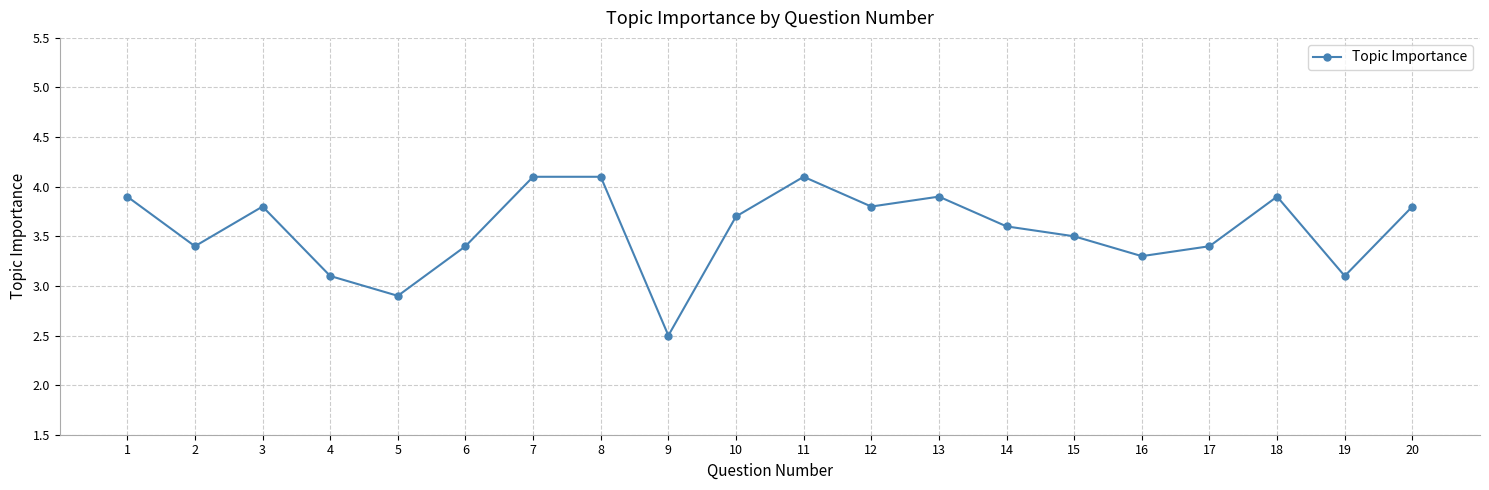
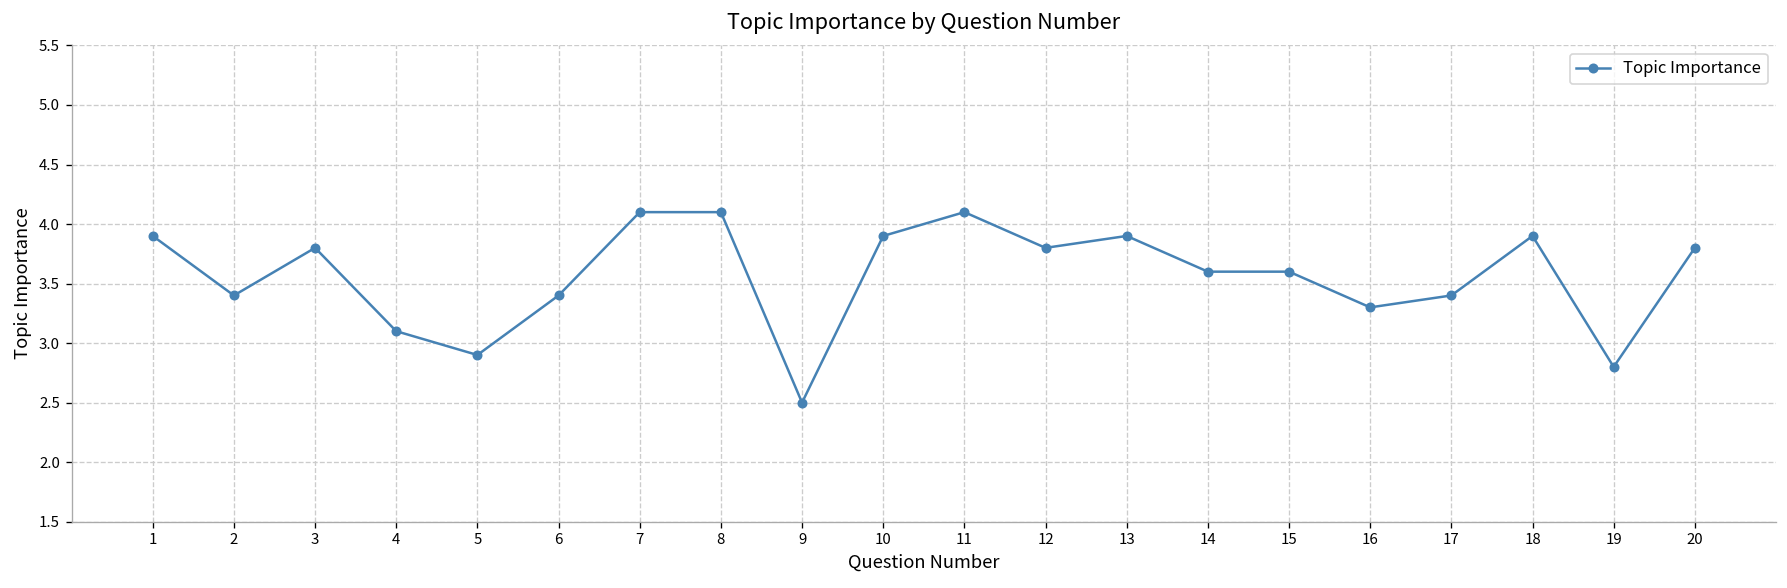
10: 3.7 -> 3.9
15: 3.5 -> 3.6
19: 3.1 -> 2.8
